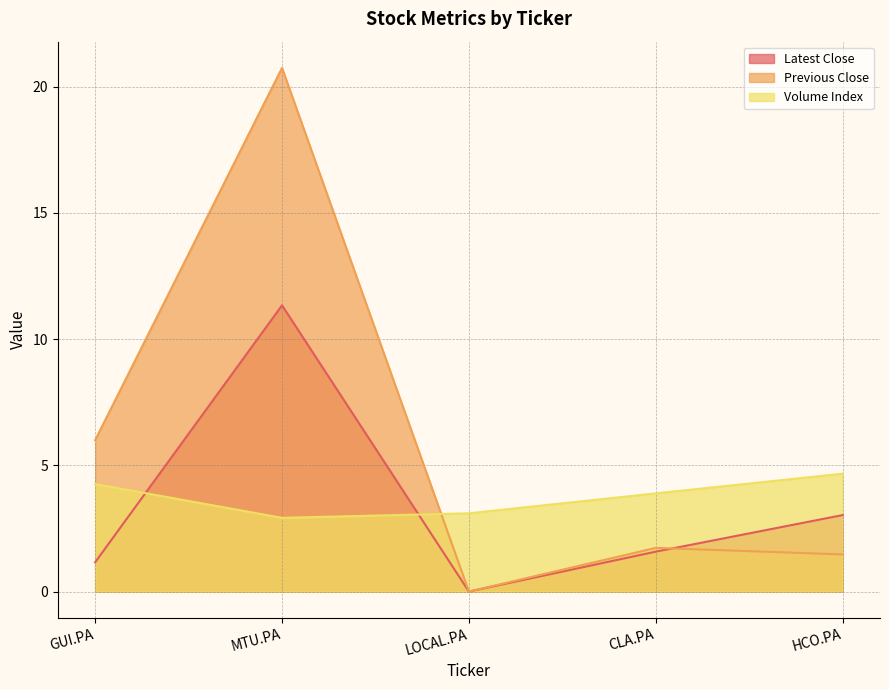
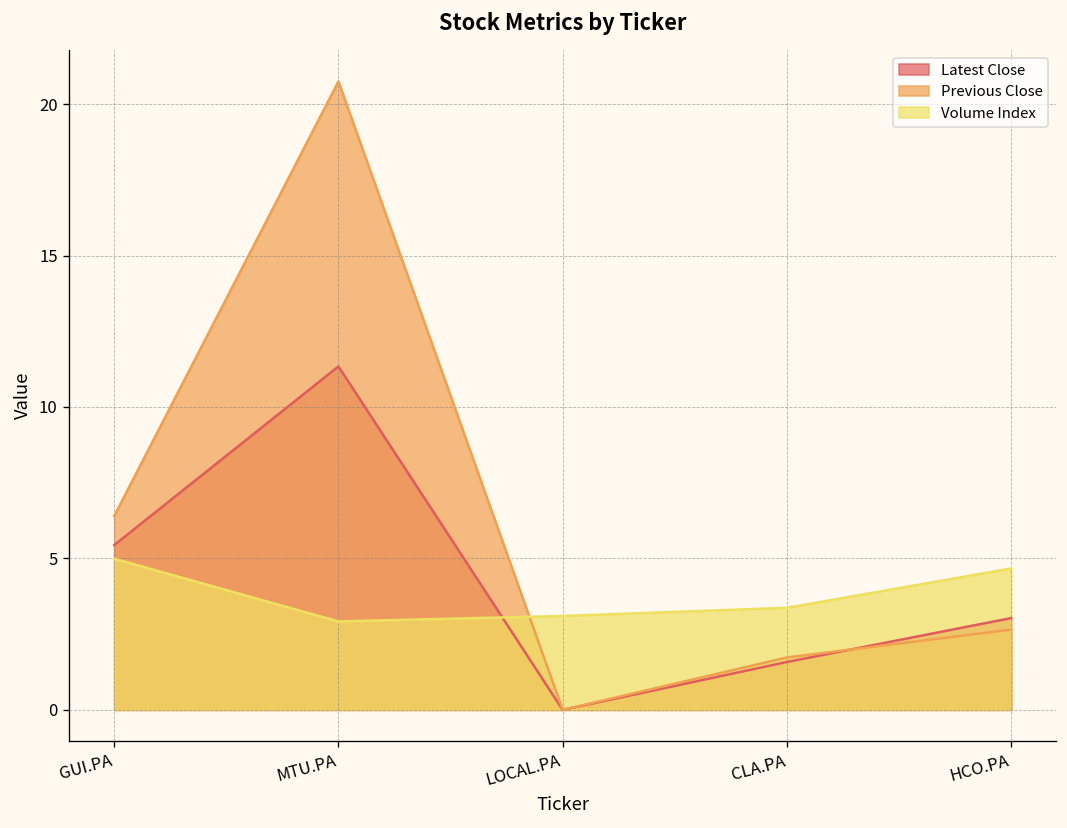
Latest Close, GUI.PA: 1.2 -> 5.4
Previous Close, GUI.PA: 6.0 -> 6.4
Volume Index, GUI.PA: 4.3 -> 5.0
Volume Index, CLA.PA: 3.9 -> 3.4
Previous Close, HCO.PA: 1.5 -> 2.7
